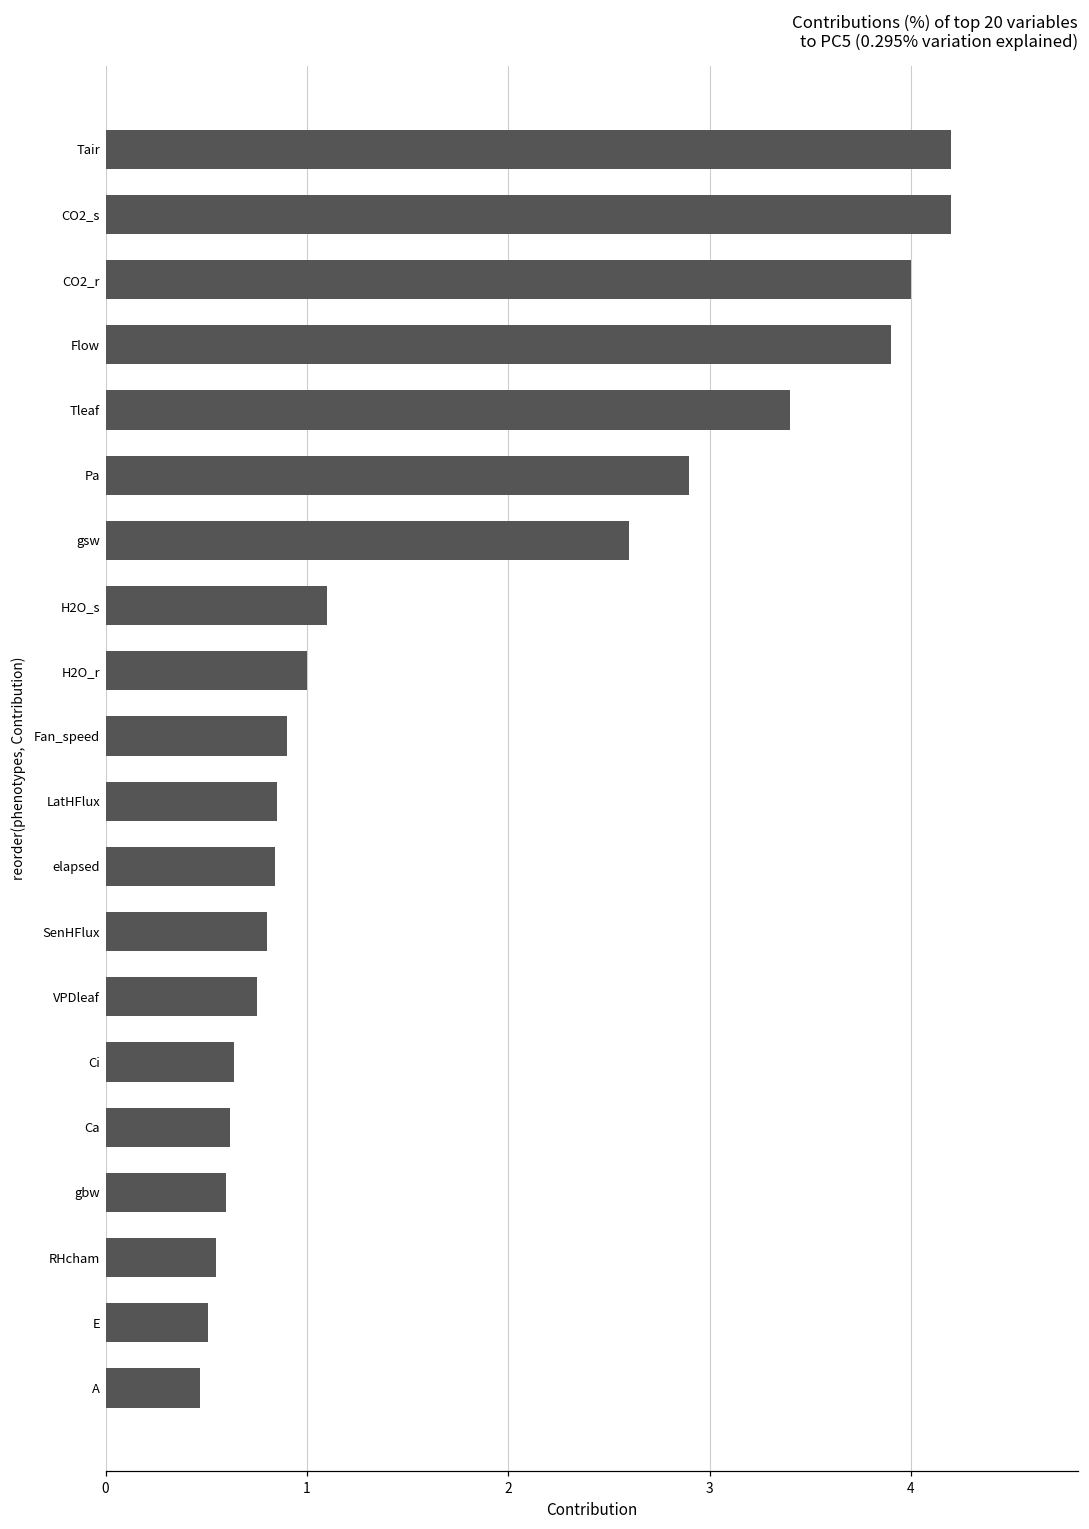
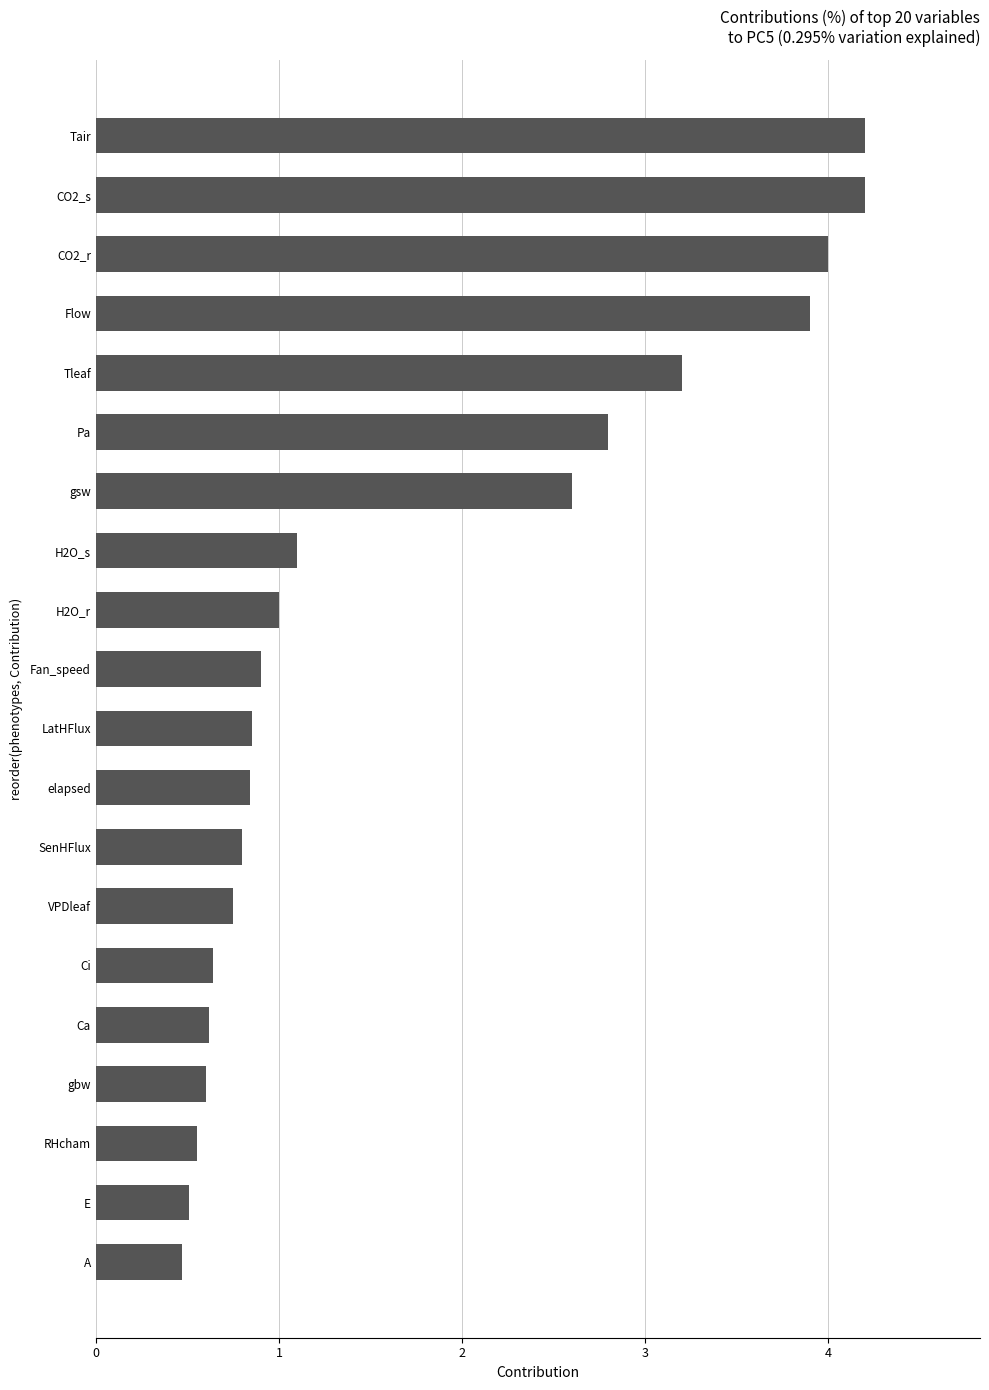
Tleaf: 3.4 -> 3.2
Pa: 2.9 -> 2.8
